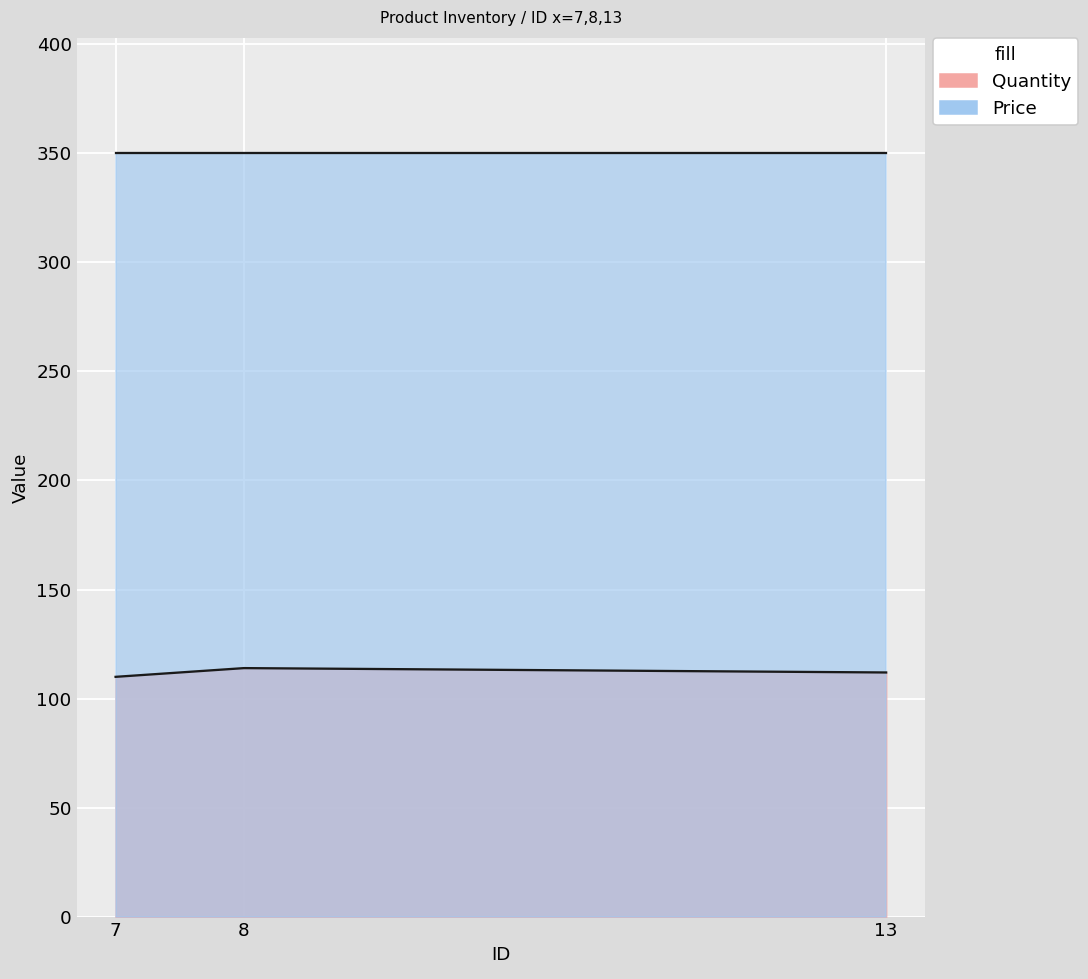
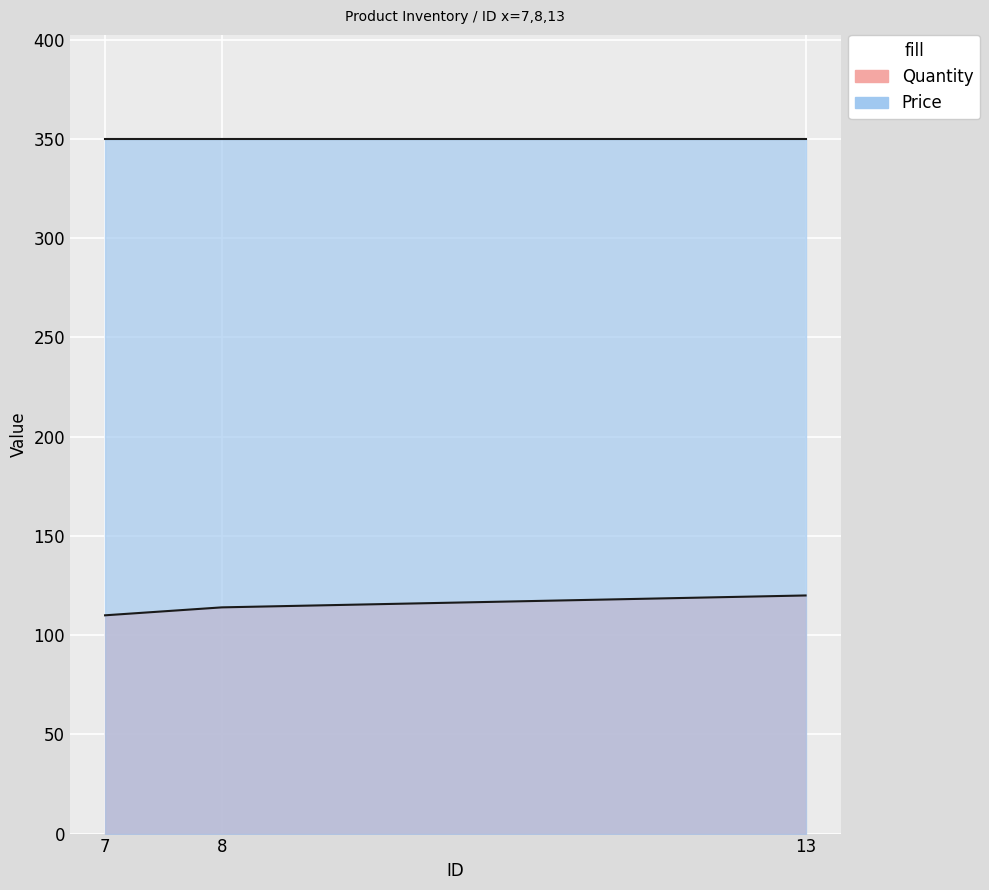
Quantity, 13: 112 -> 120
